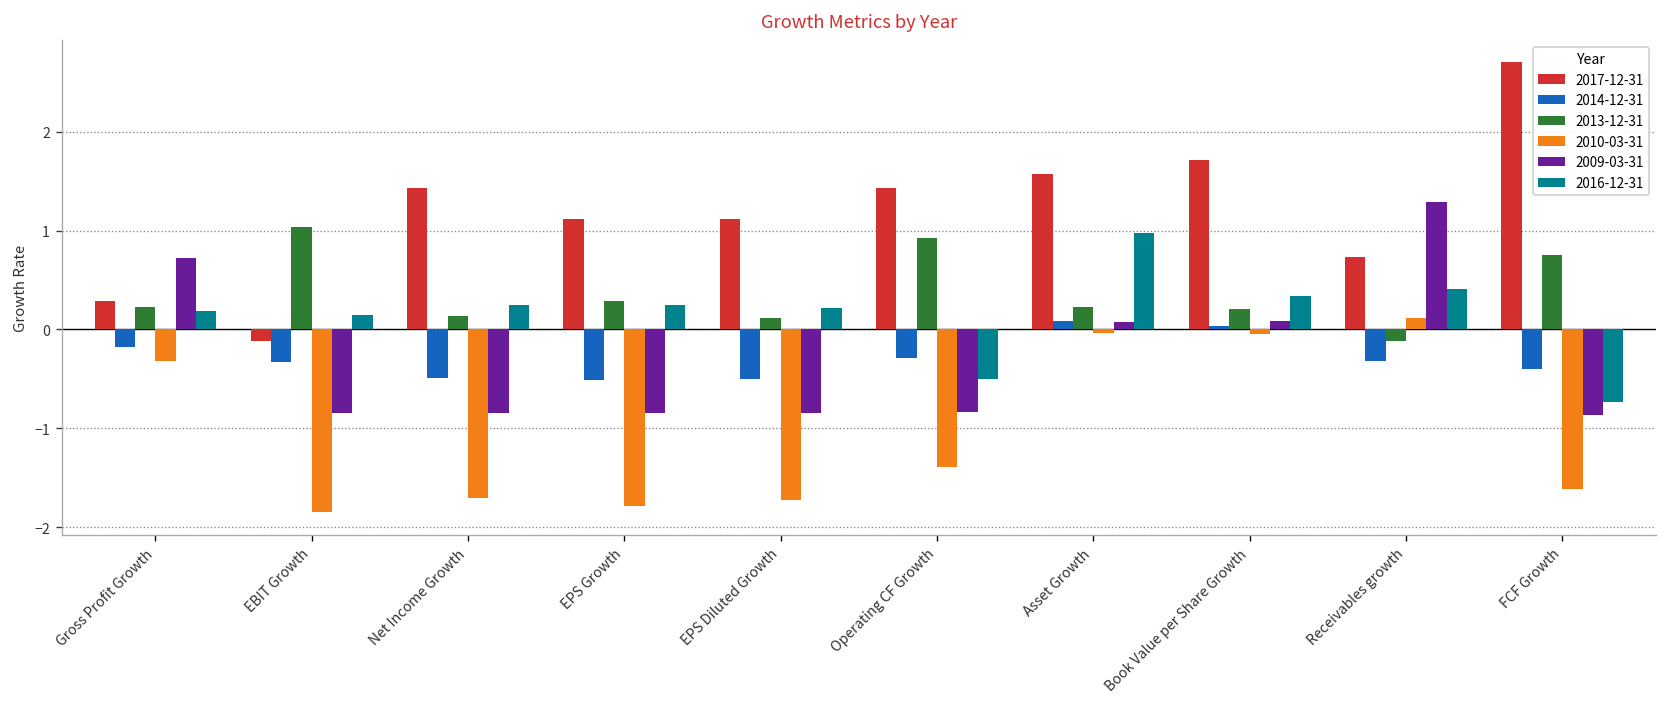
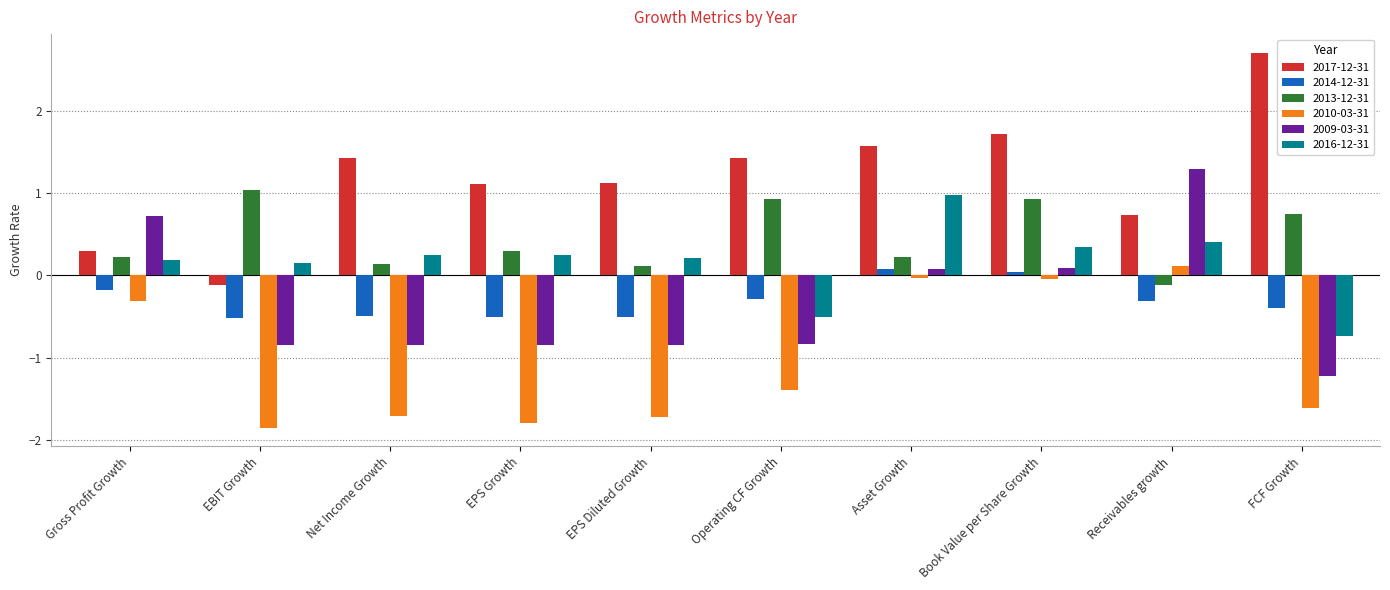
2014-12-31, EBIT Growth: -0.3 -> -0.5
2013-12-31, Book Value per Share Growth: 0.2 -> 0.9
2009-03-31, FCF Growth: -0.9 -> -1.2
